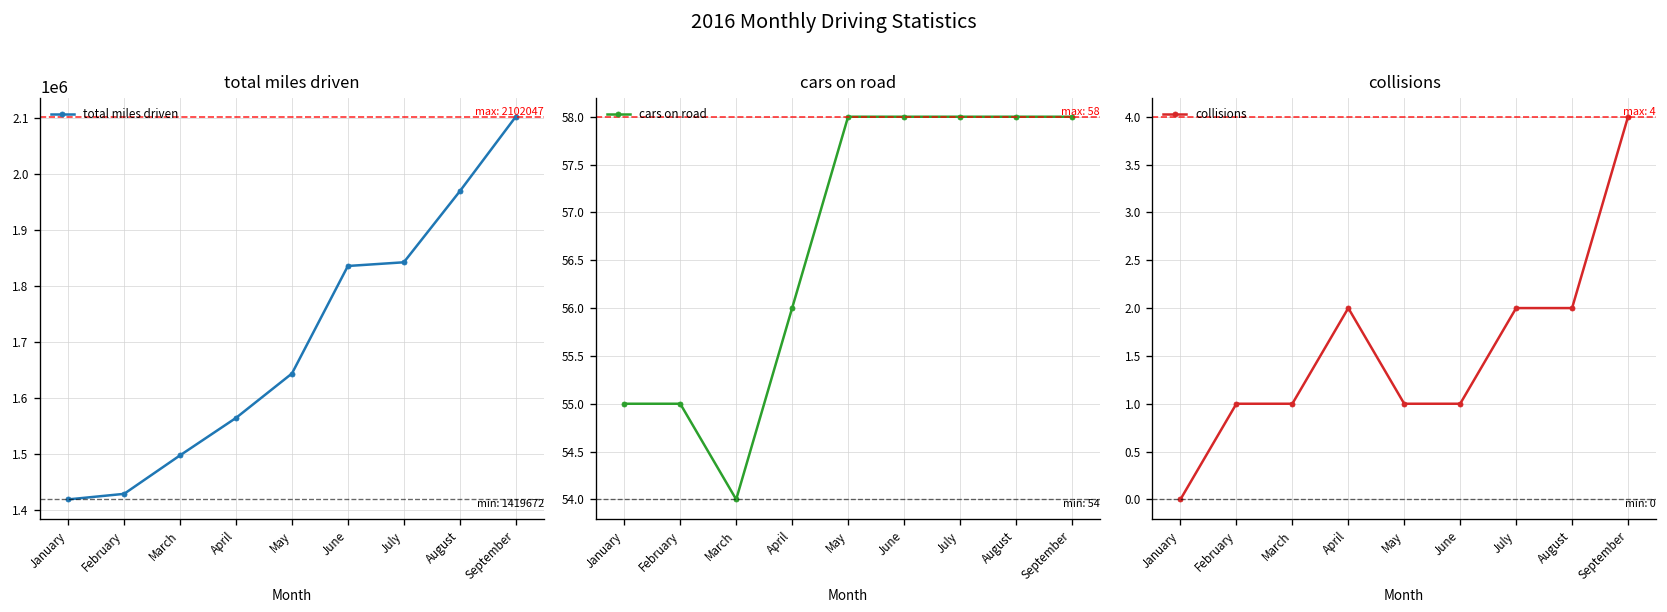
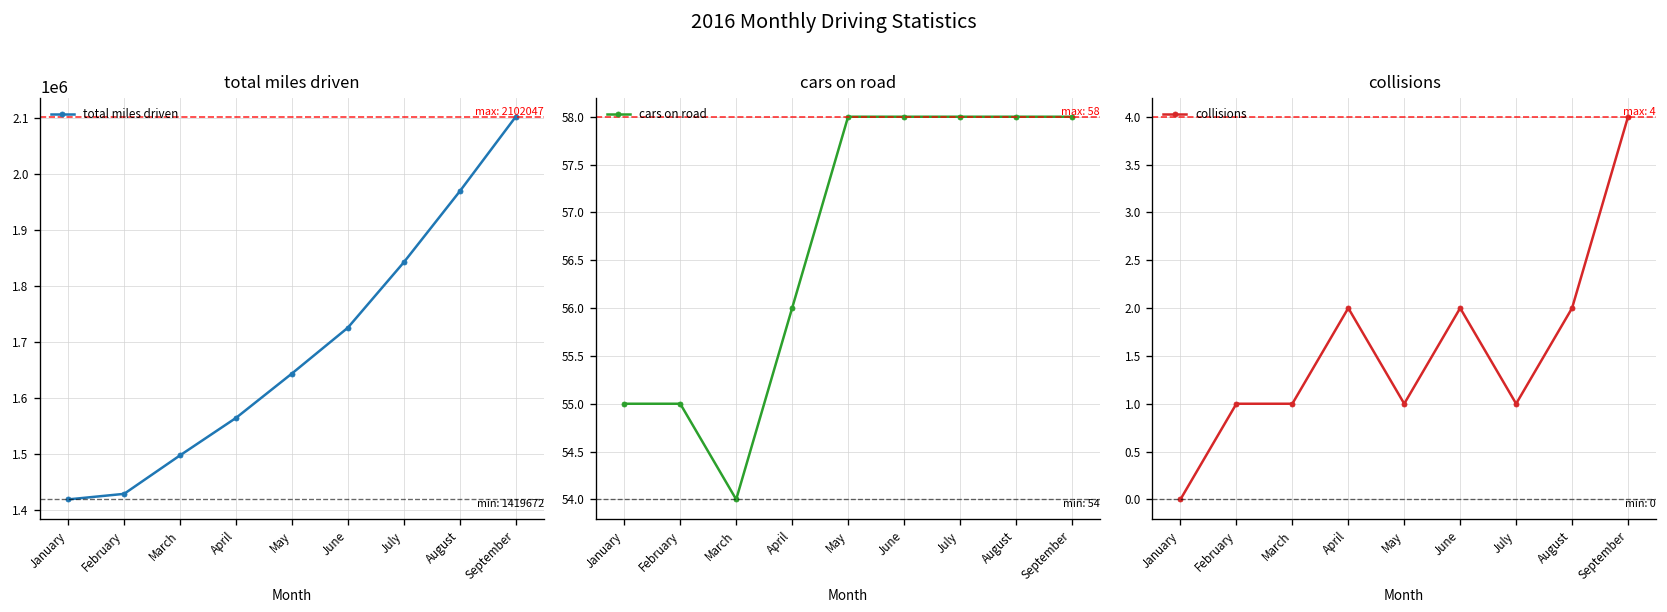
total miles driven, June: 1840000 -> 1730000
collisions, June: 1 -> 2
collisions, July: 2 -> 1
